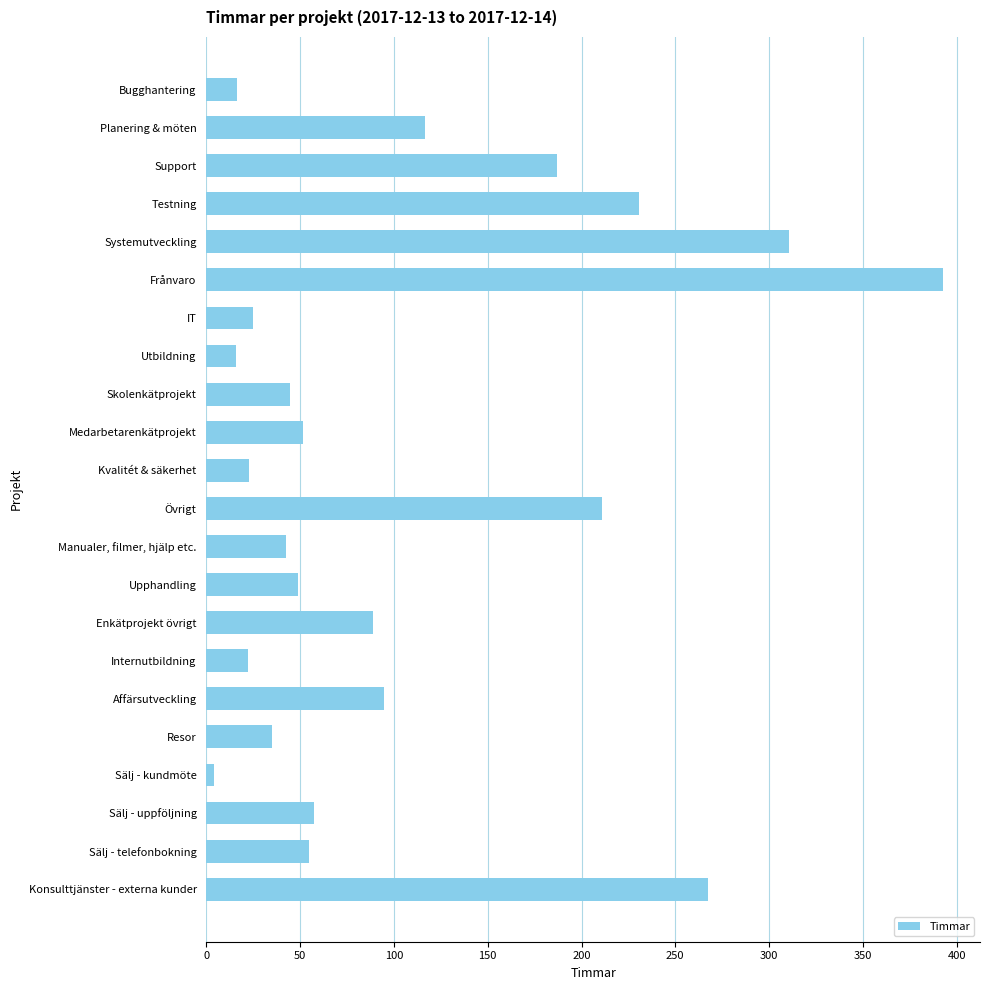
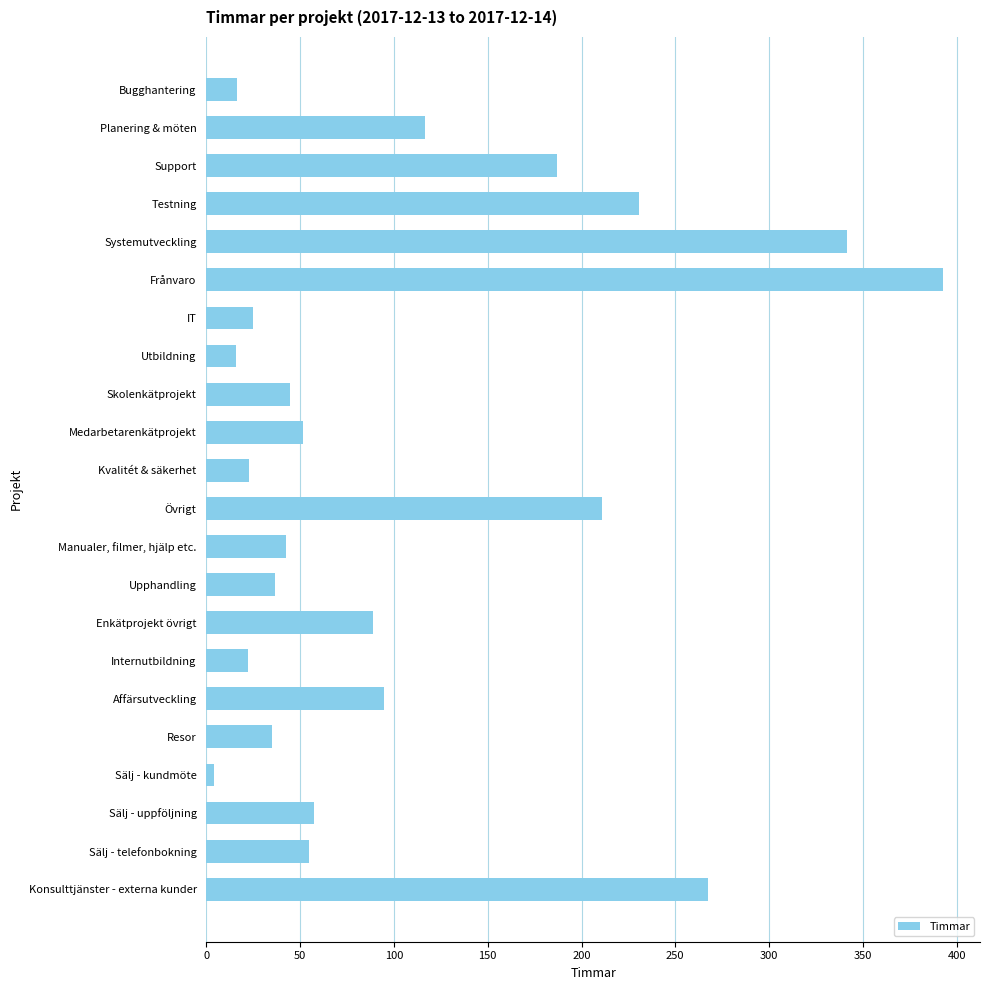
Systemutveckling: 311 -> 342
Upphandling: 49 -> 37
